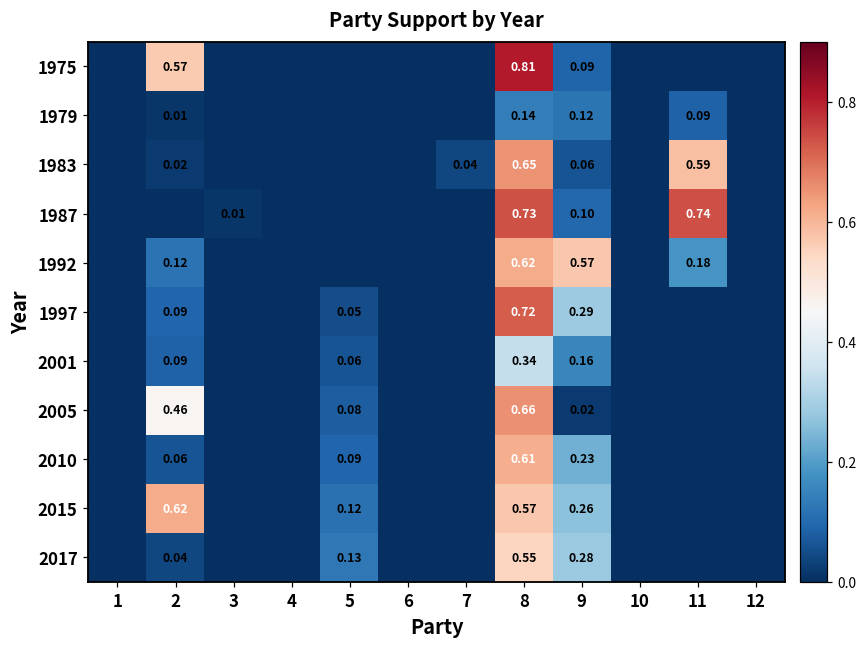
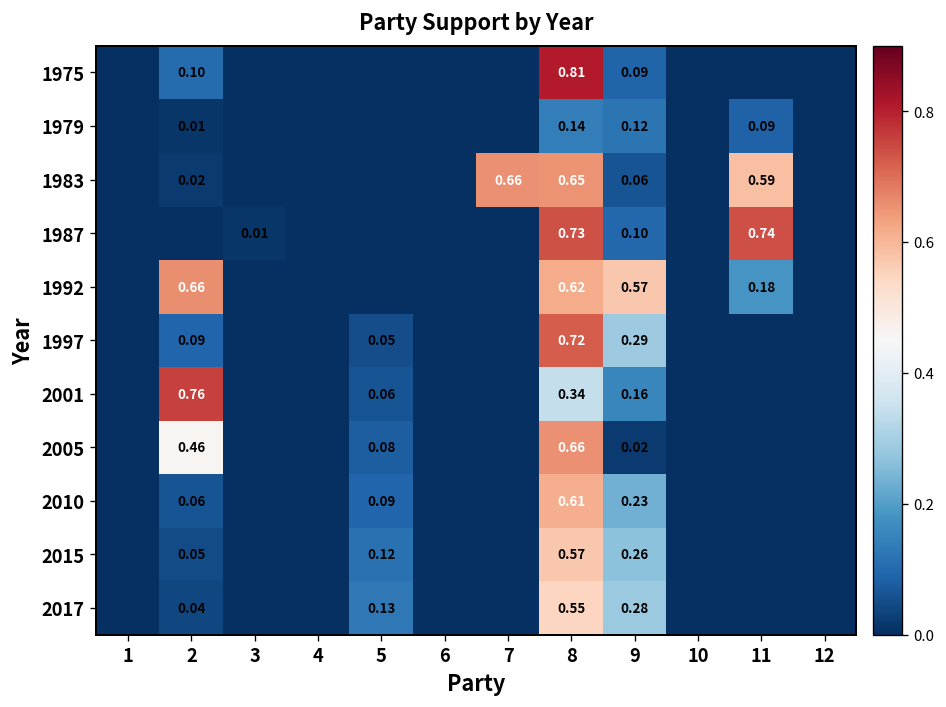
1975, 2: 0.57 -> 0.10
1983, 7: 0.04 -> 0.66
1992, 2: 0.12 -> 0.66
2001, 2: 0.09 -> 0.76
2015, 2: 0.62 -> 0.05
